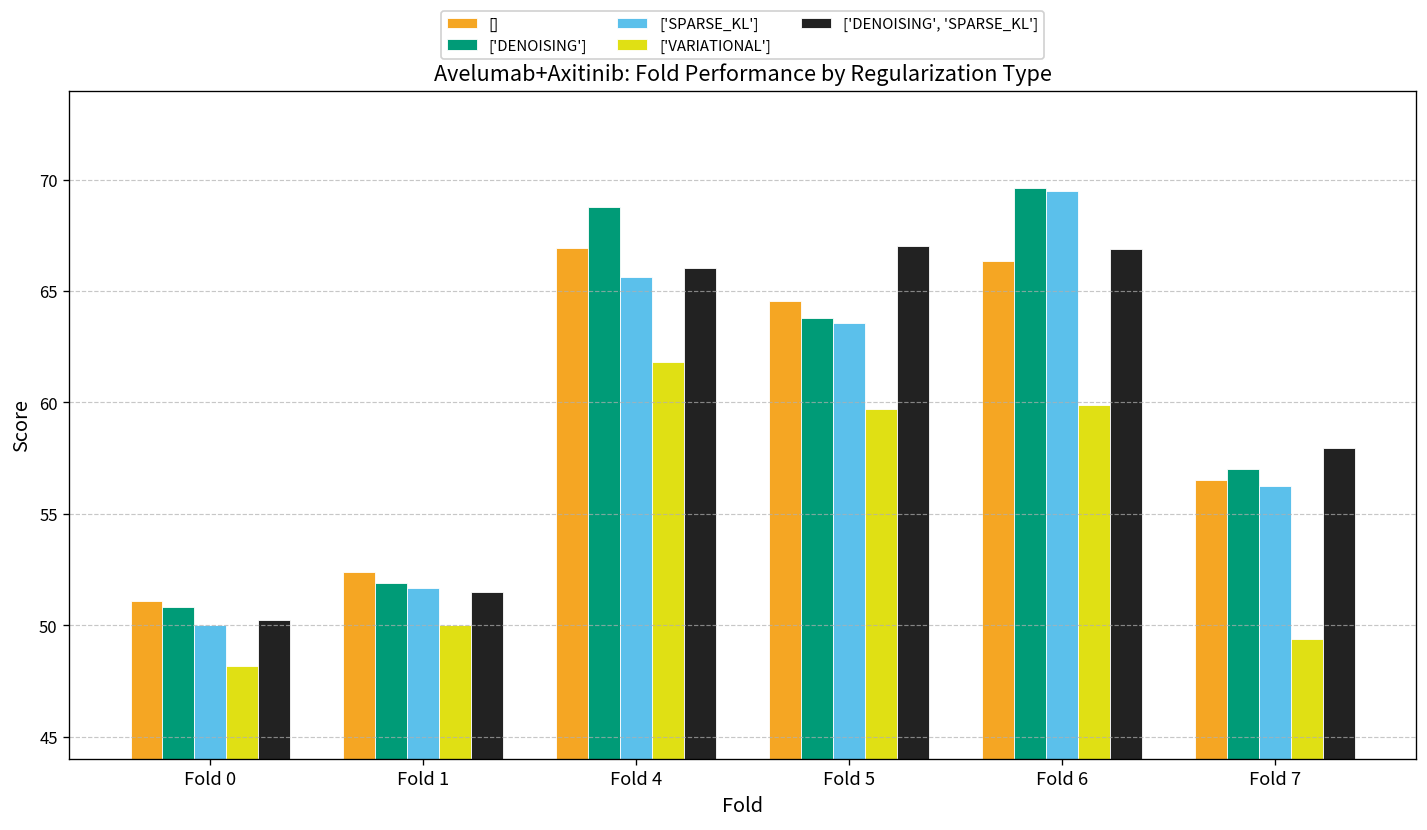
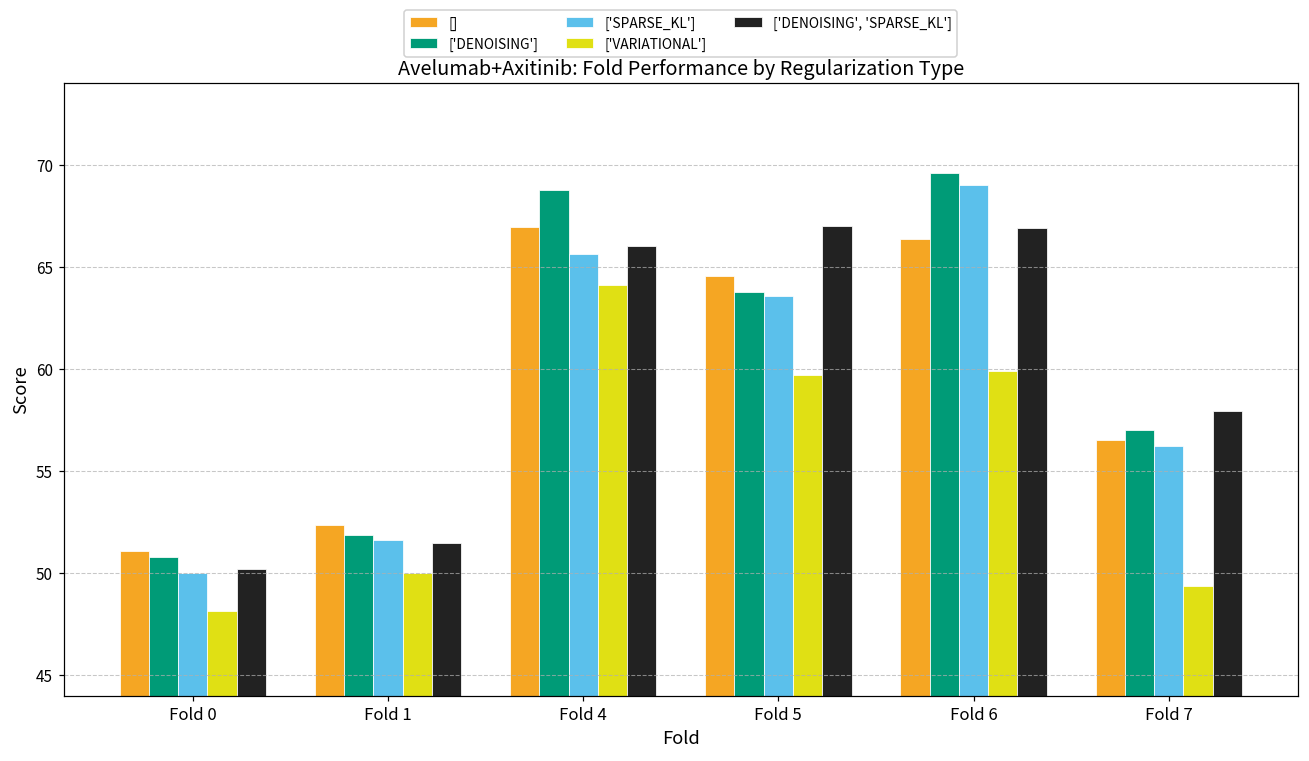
['VARIATIONAL'], Fold 4: 61.8 -> 64.1
['SPARSE_KL'], Fold 6: 69.5 -> 69.0
